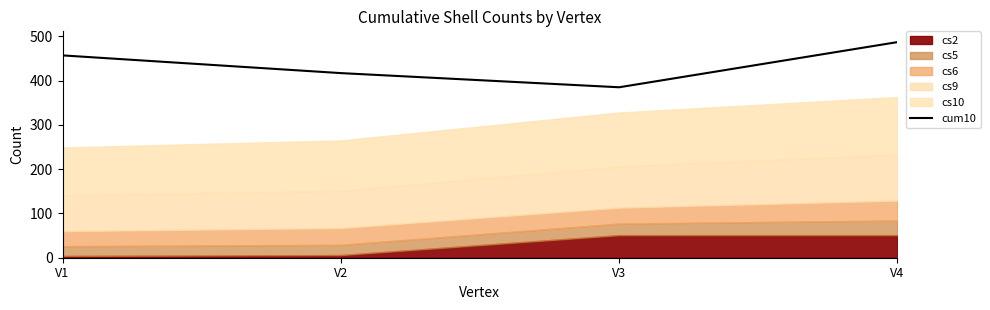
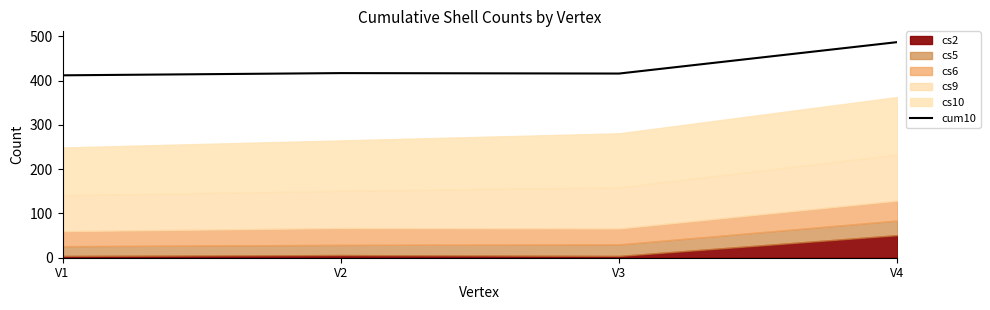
cum10, V1: 460 -> 410
cum10, V3: 390 -> 420
cs2, V3: 50 -> 0
